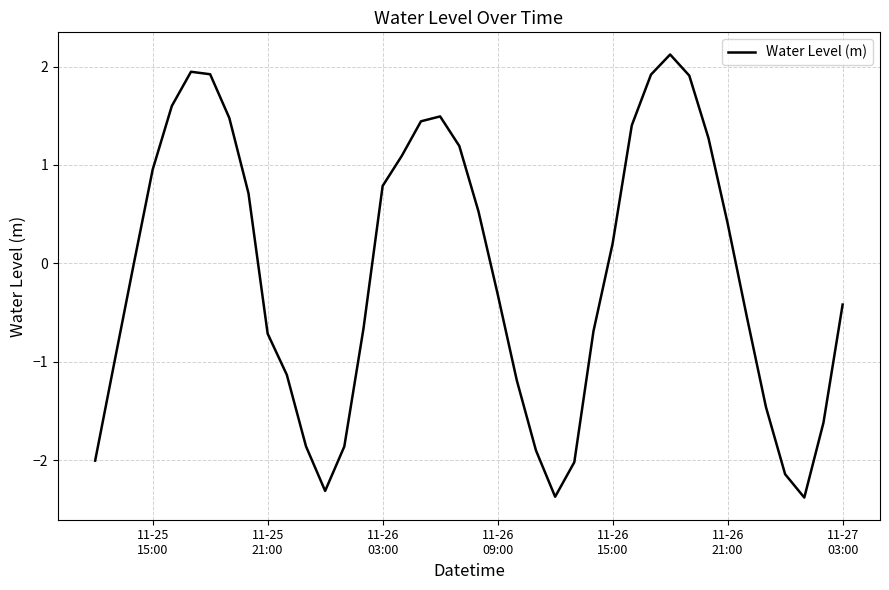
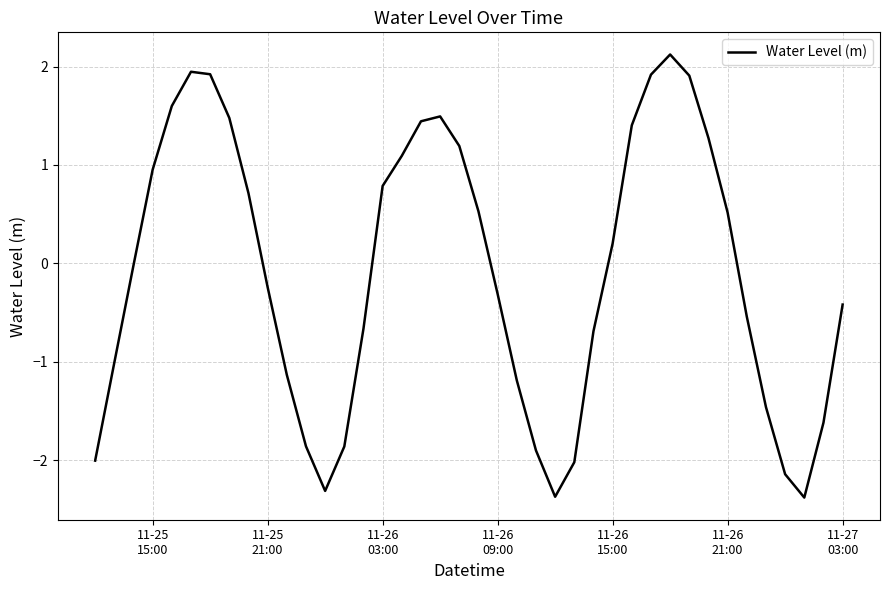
11-25 21:00: -0.7 -> -0.2
11-26 21:00: 0.4 -> 0.5
